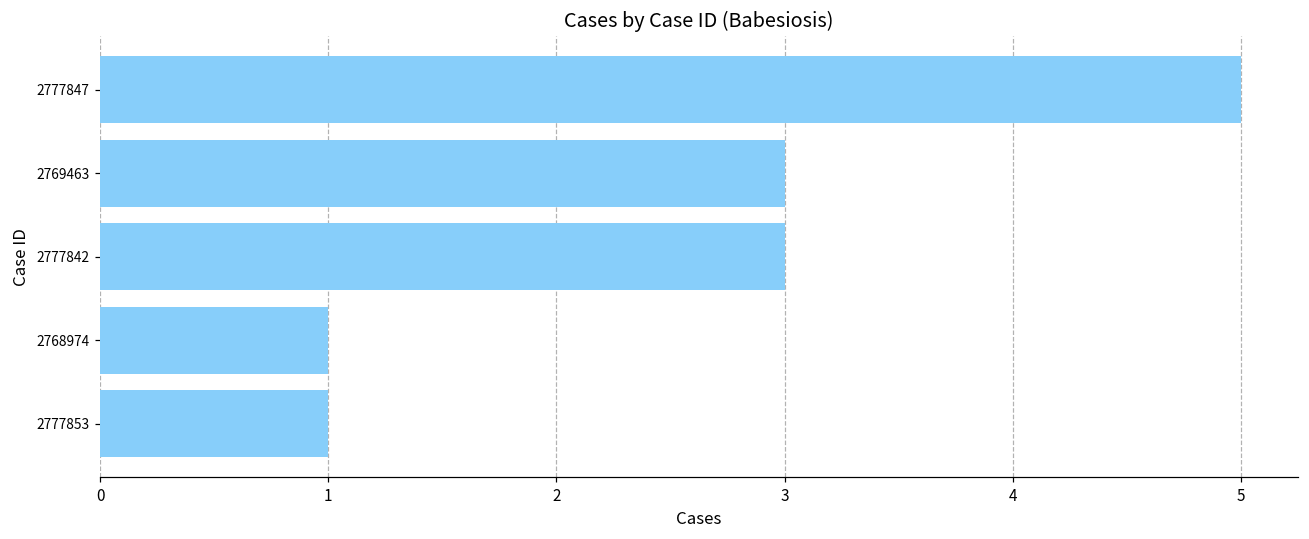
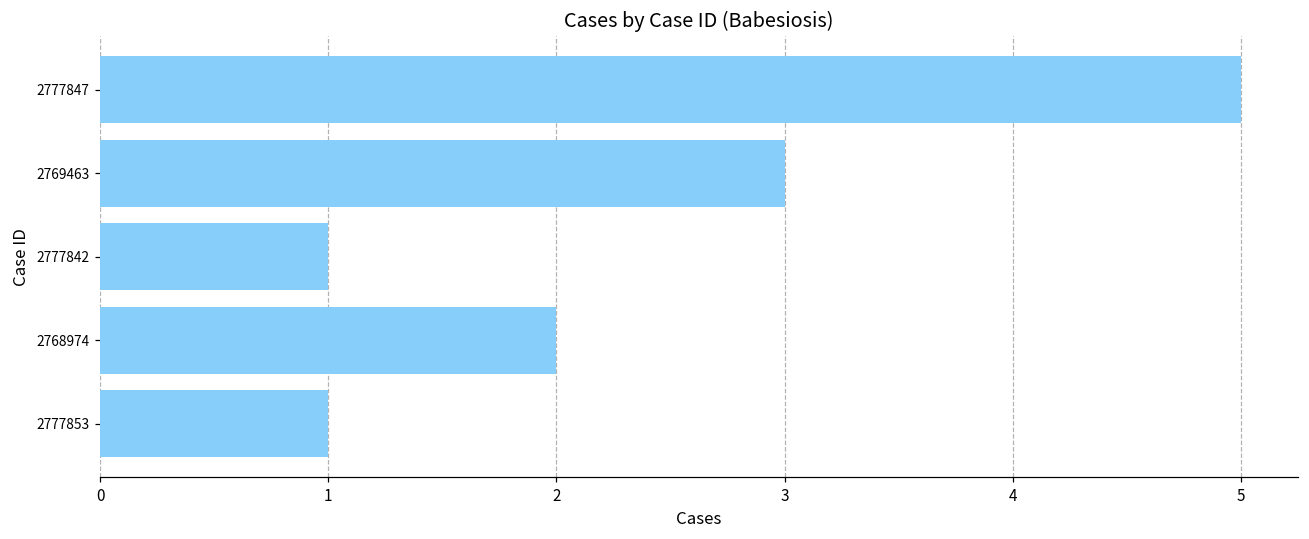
2777842: 3 -> 1
2768974: 1 -> 2
